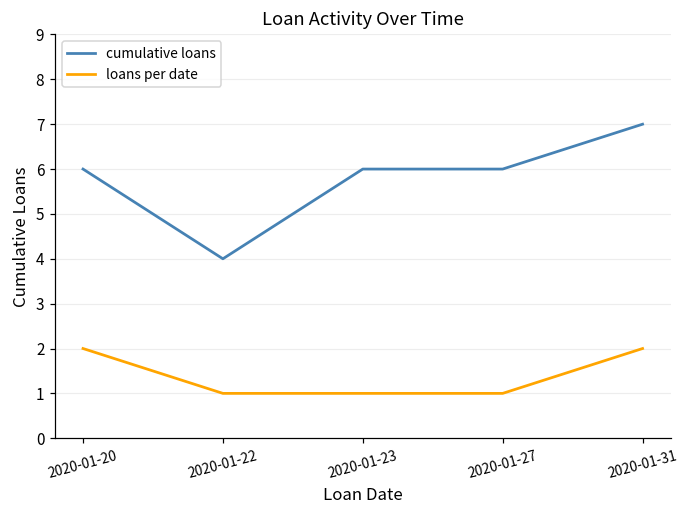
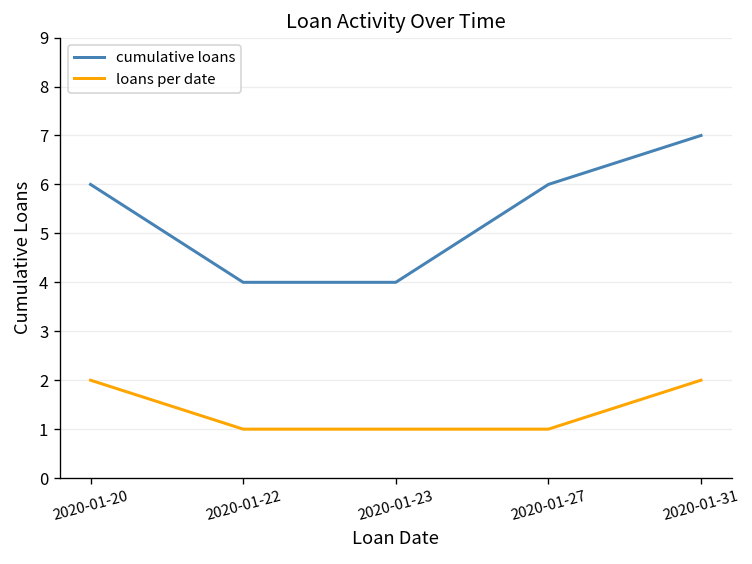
cumulative loans, 2020-01-23: 6 -> 4
